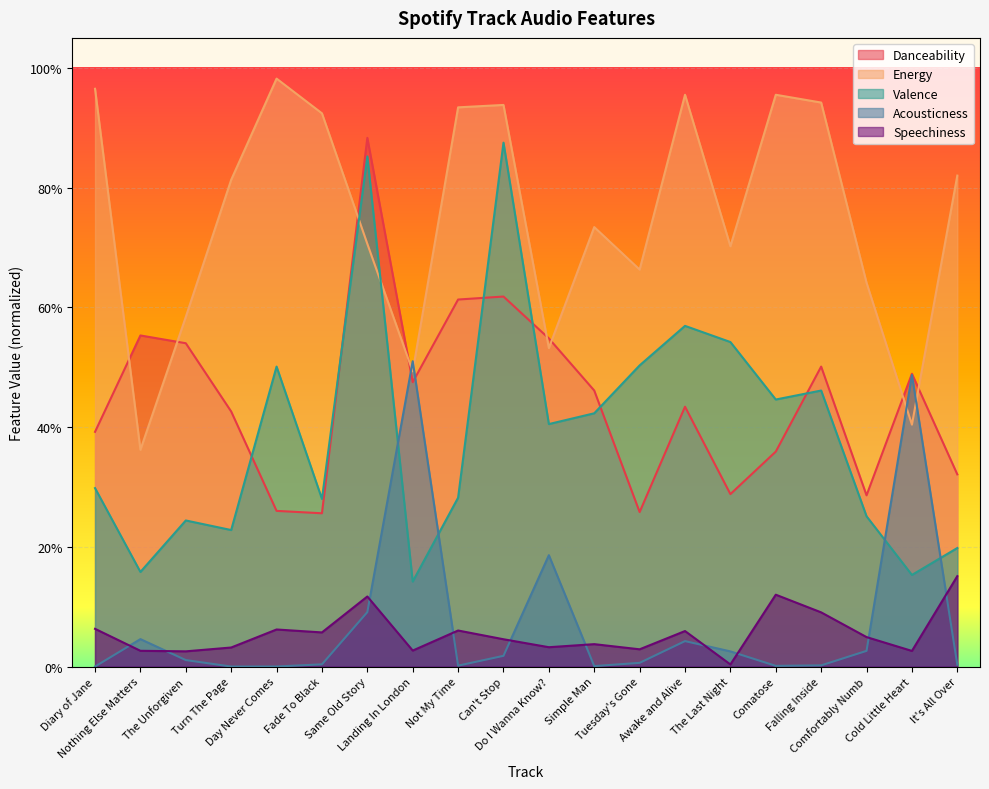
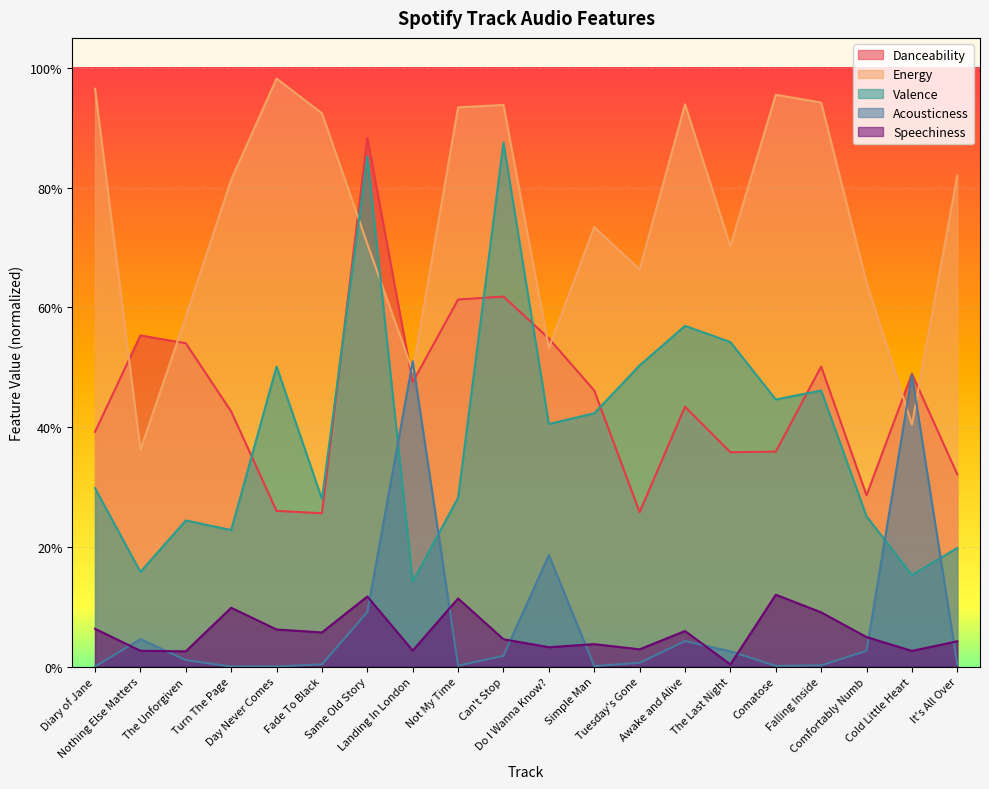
Speechiness, Turn The Page: 3% -> 10%
Speechiness, Not My Time: 6% -> 11%
Energy, Awake and Alive: 96% -> 94%
Danceability, The Last Night: 29% -> 36%
Speechiness, It's All Over: 15% -> 4%
